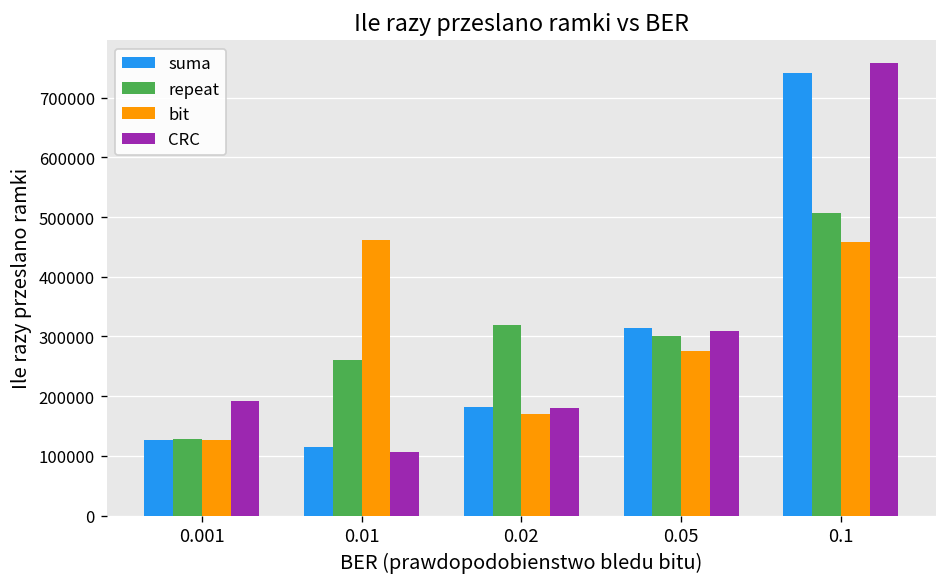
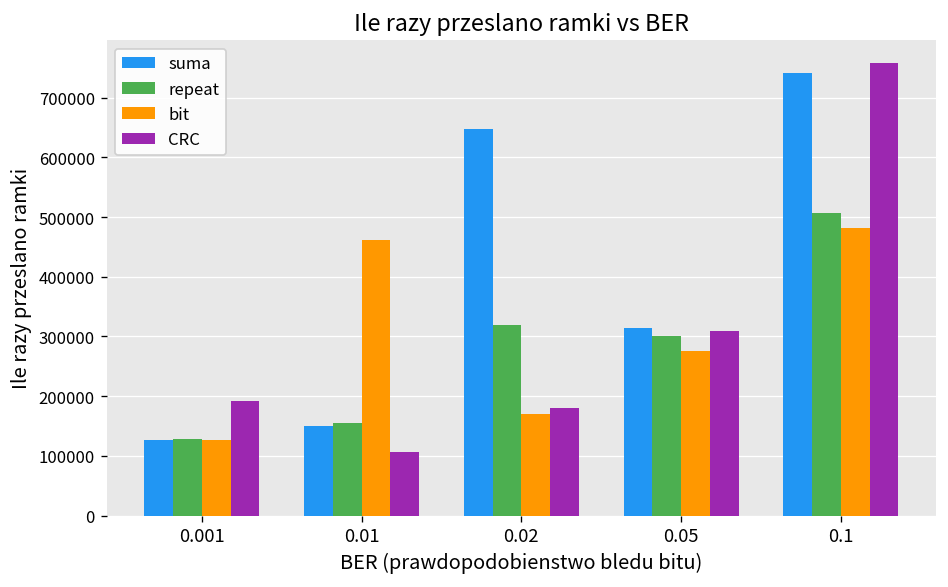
suma, 0.01: 110000 -> 150000
repeat, 0.01: 260000 -> 160000
suma, 0.02: 180000 -> 650000
bit, 0.1: 460000 -> 480000
